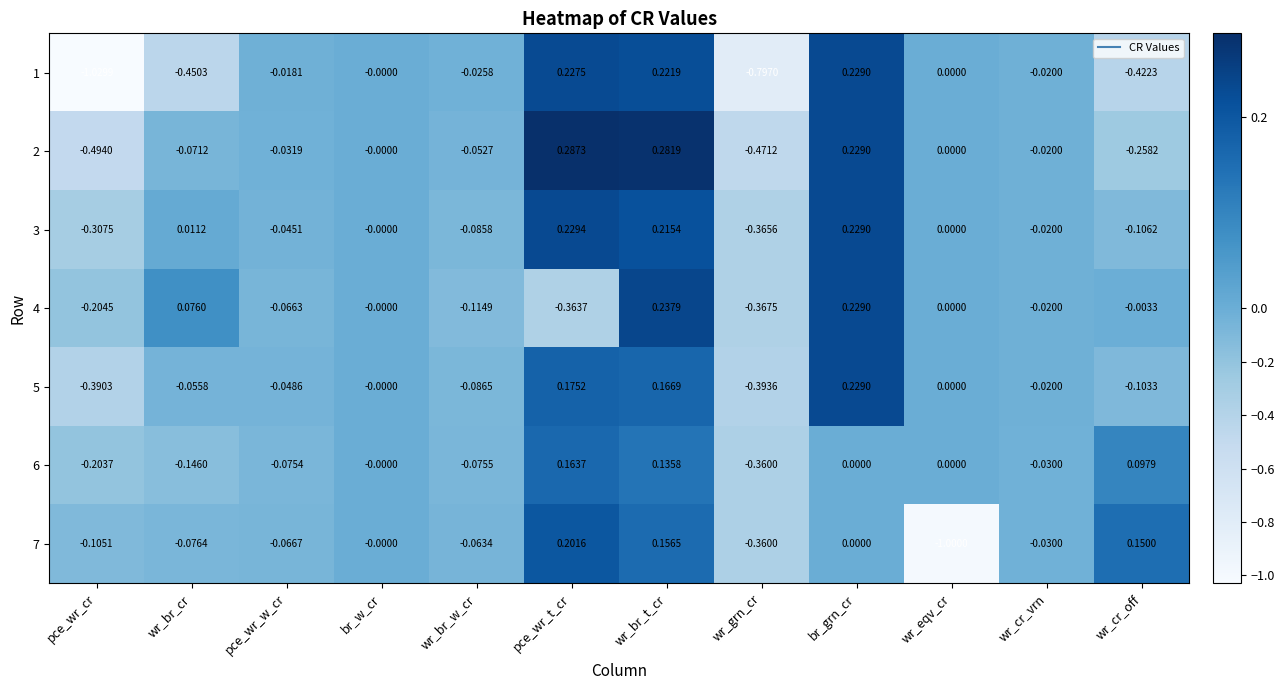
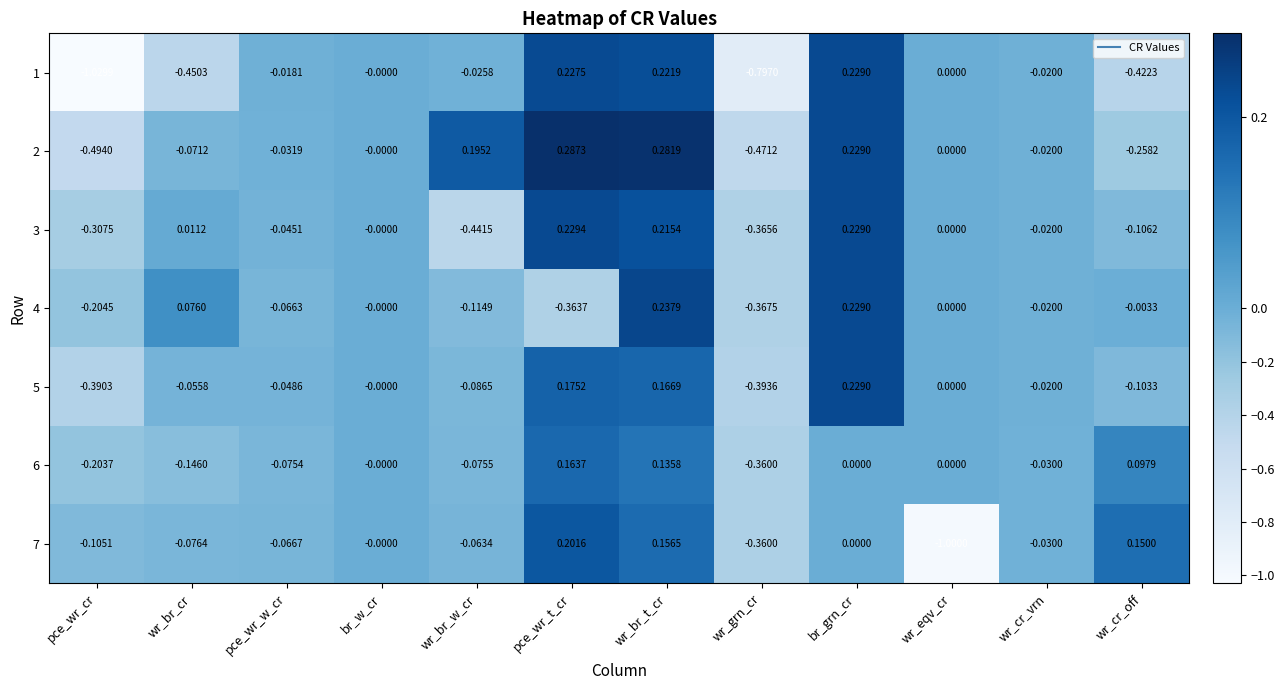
2, wr_br_w_cr: -0.0527 -> 0.1952
3, wr_br_w_cr: -0.0858 -> -0.4415
